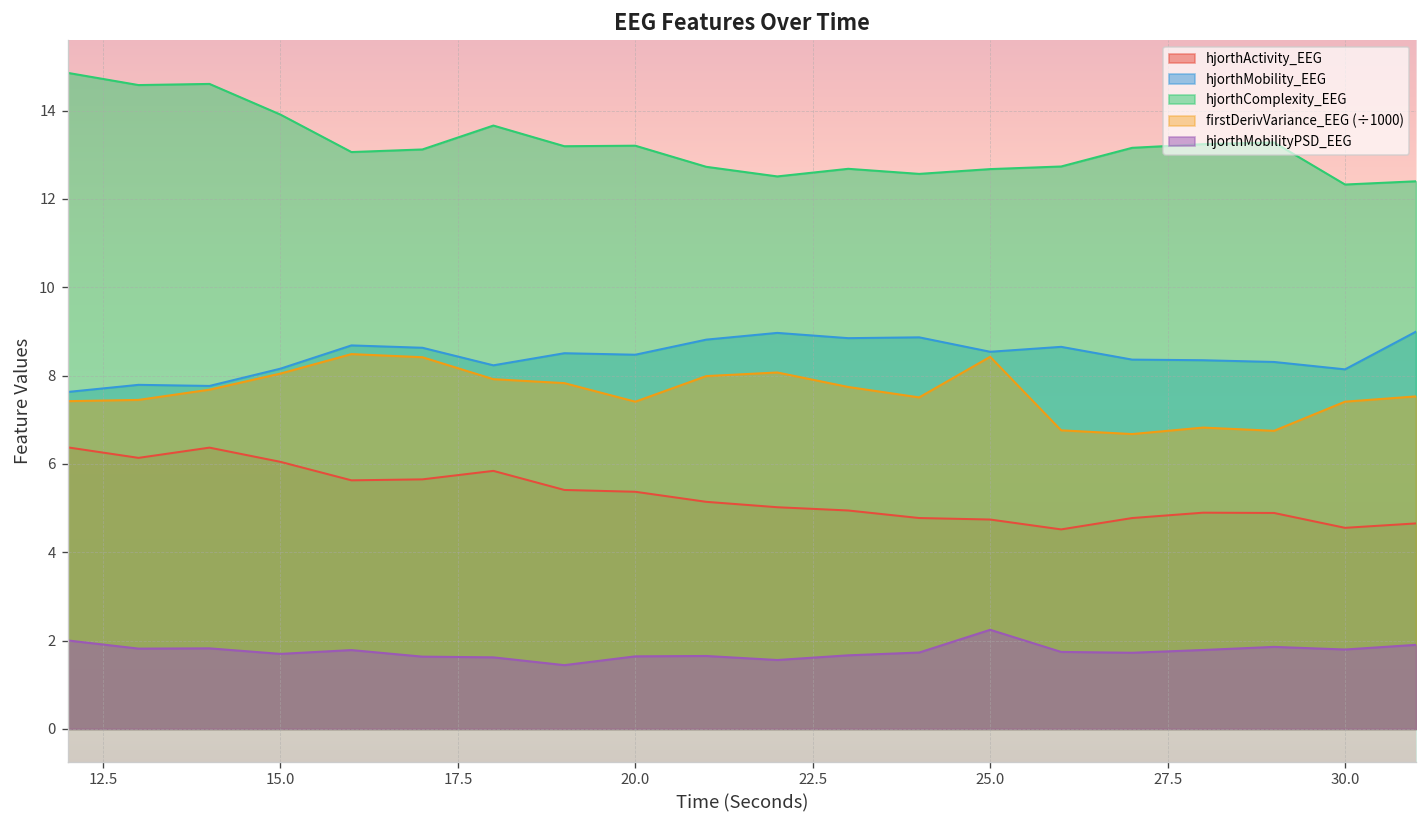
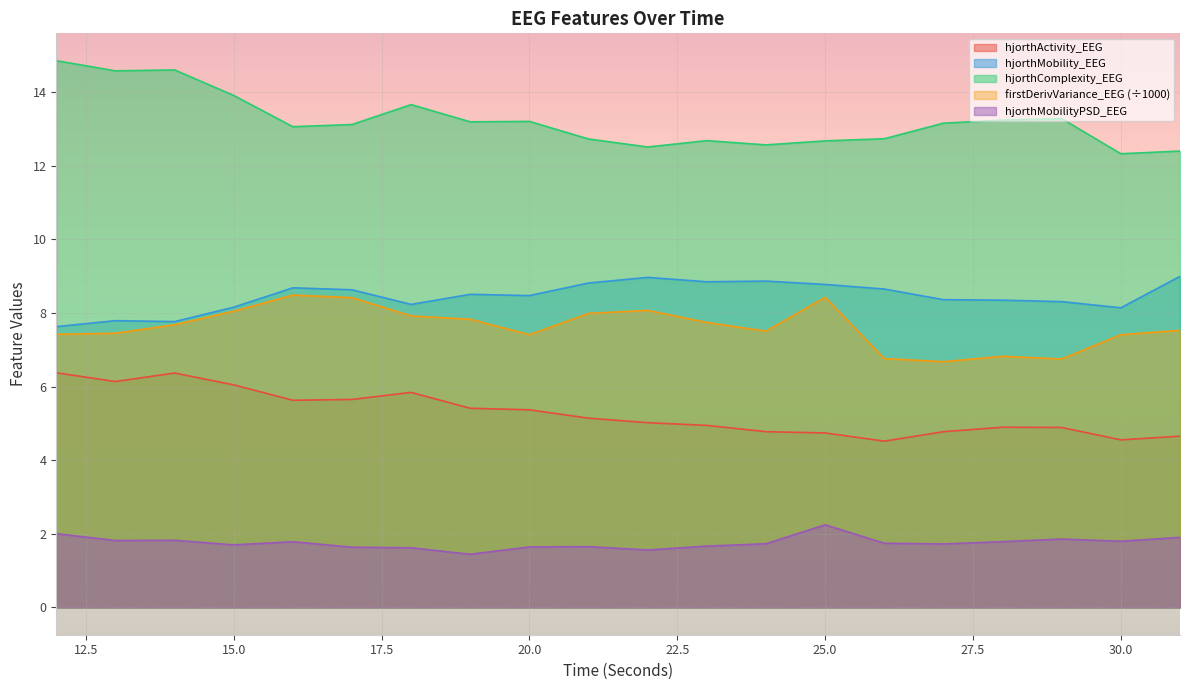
hjorthMobility_EEG, 25.0: 8.5 -> 8.8
